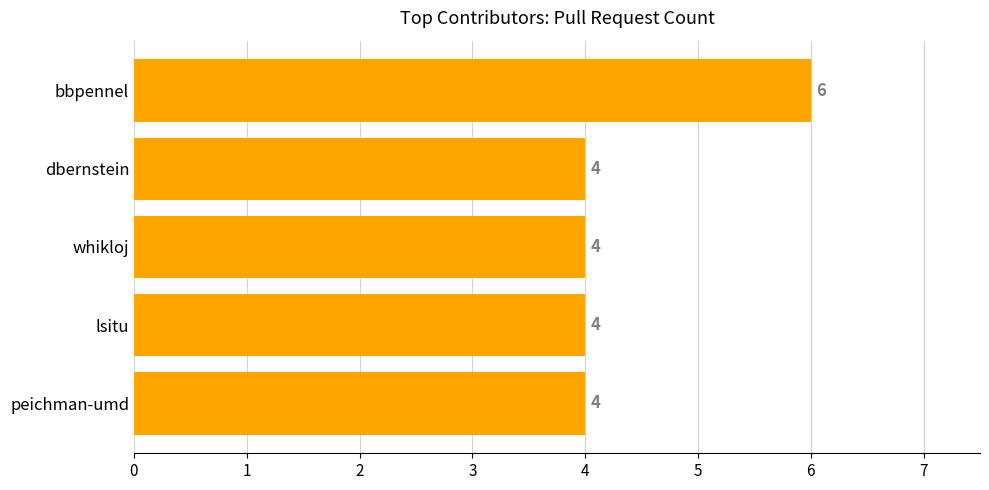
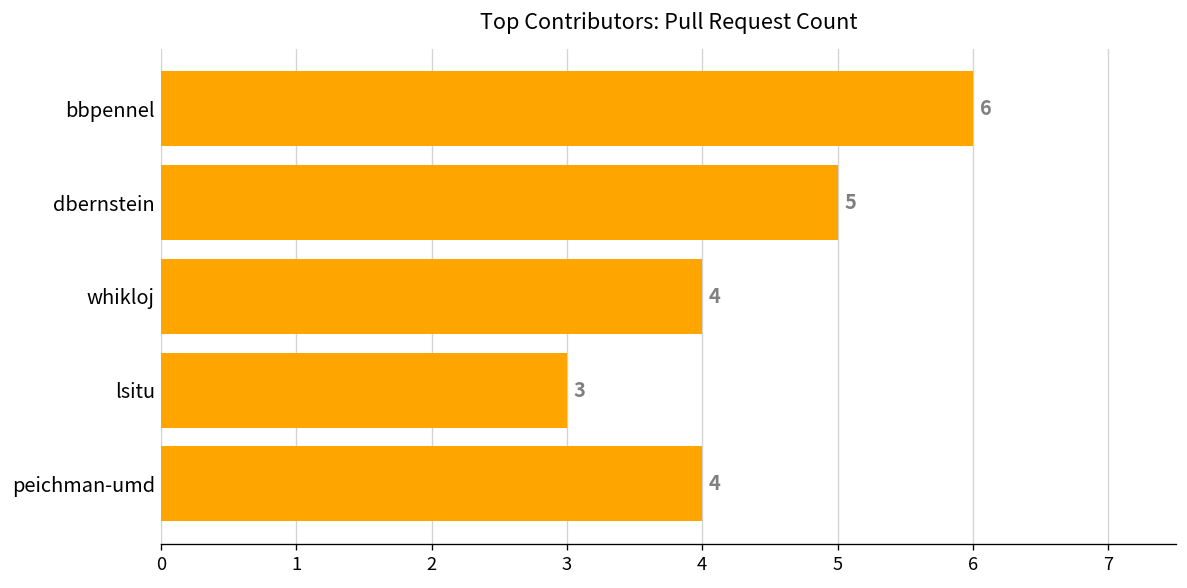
dbernstein: 4 -> 5
lsitu: 4 -> 3
